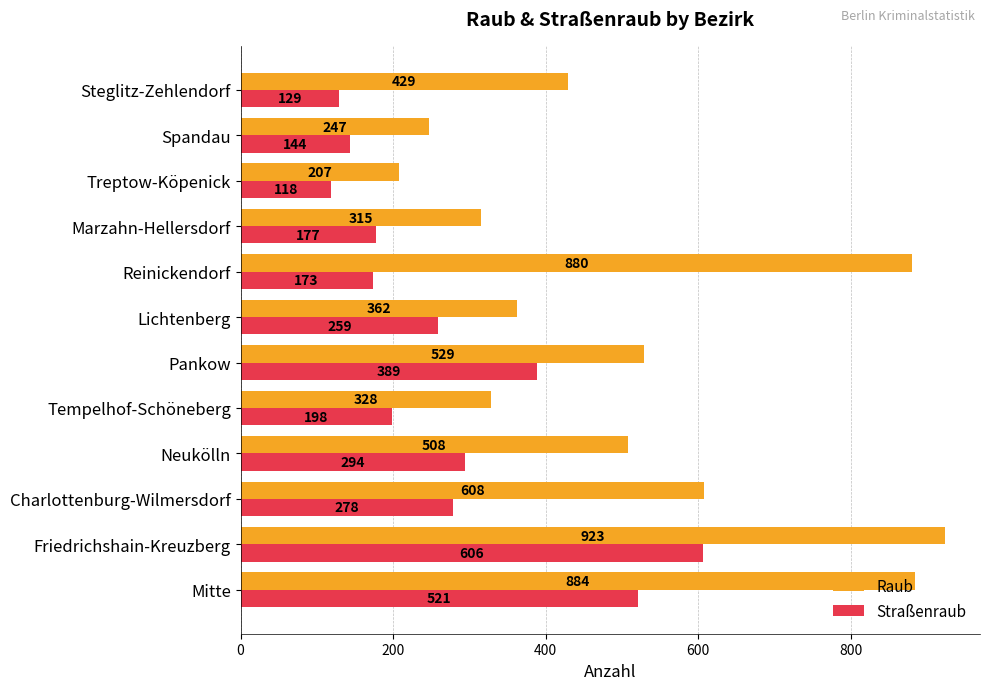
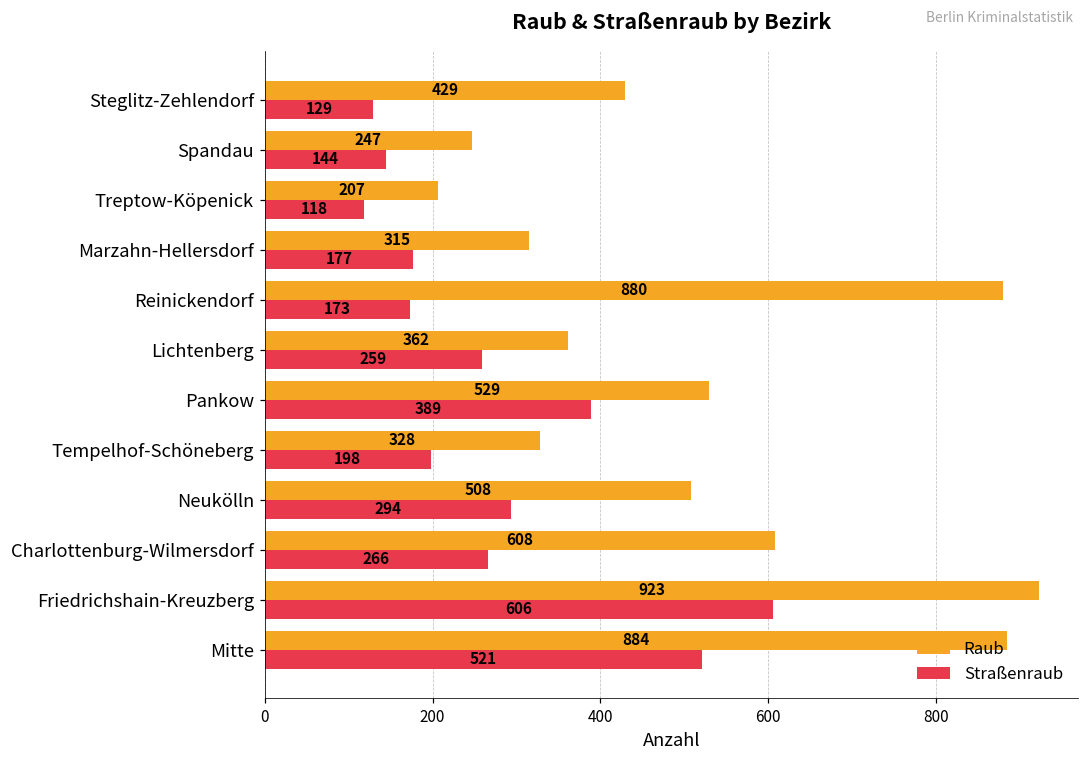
Straßenraub, Charlottenburg-Wilmersdorf: 278 -> 266
